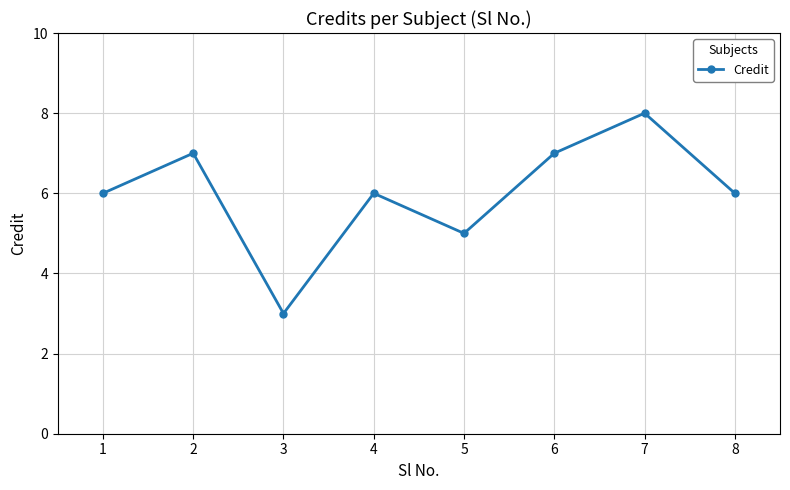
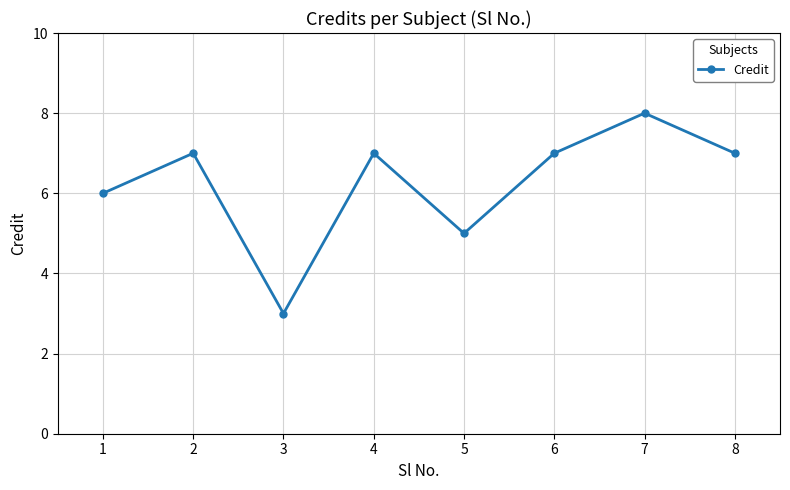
4: 6 -> 7
8: 6 -> 7
